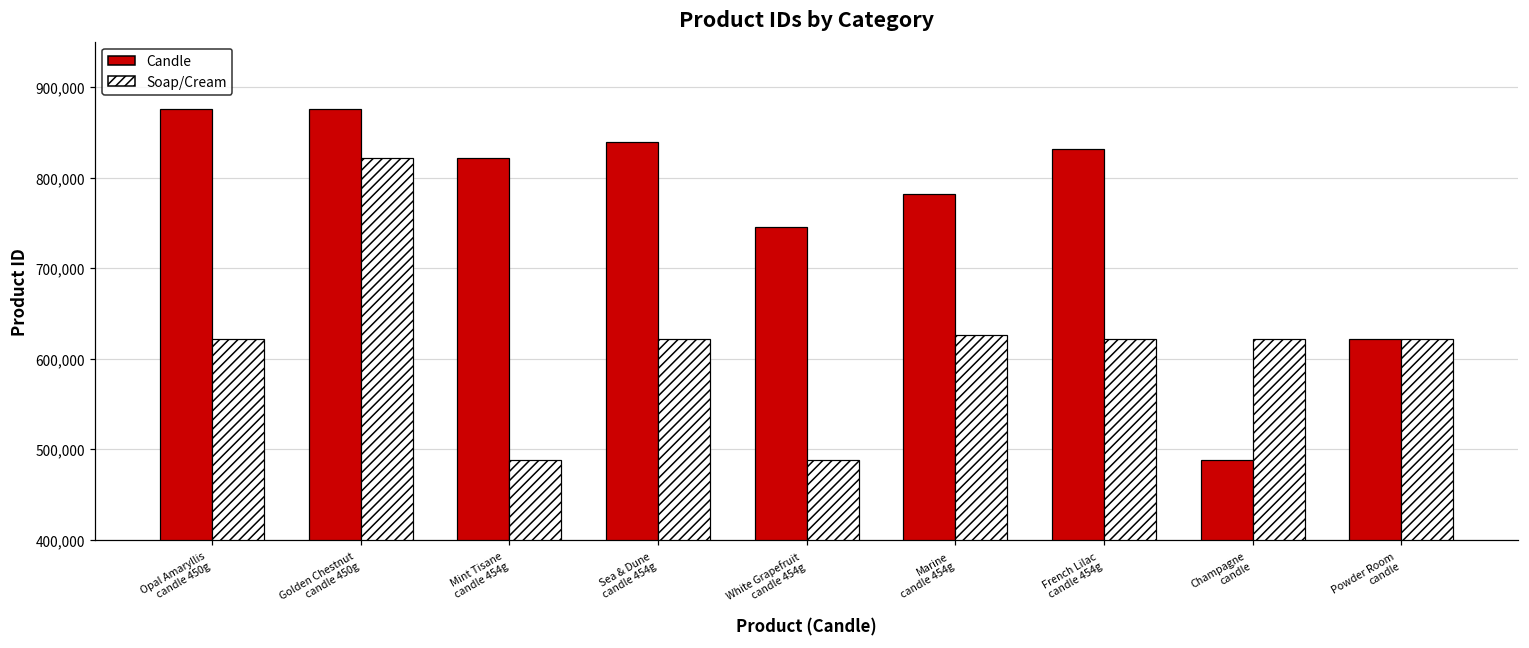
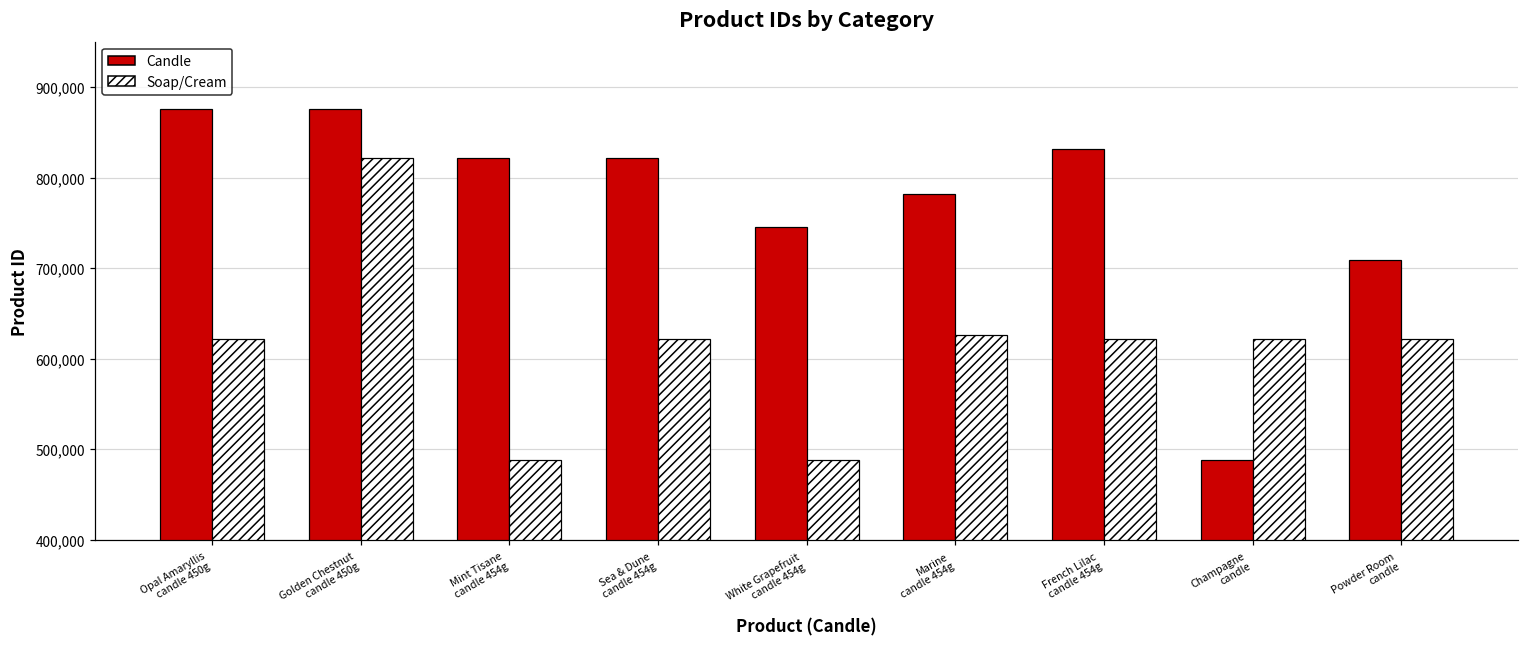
Candle, Sea & Dune candle 454g: 840,000 -> 820,000
Candle, Powder Room candle: 620,000 -> 710,000
